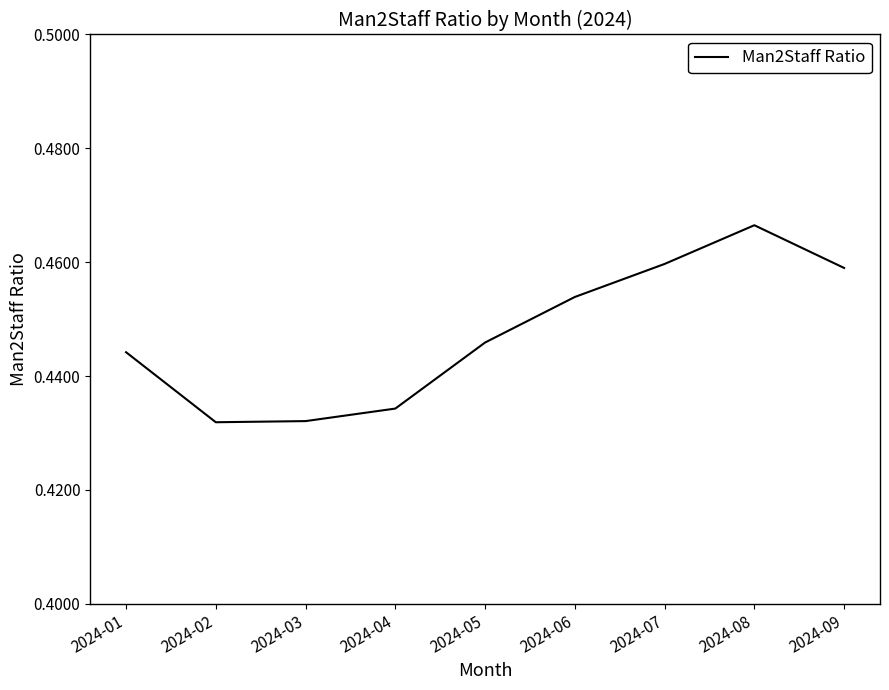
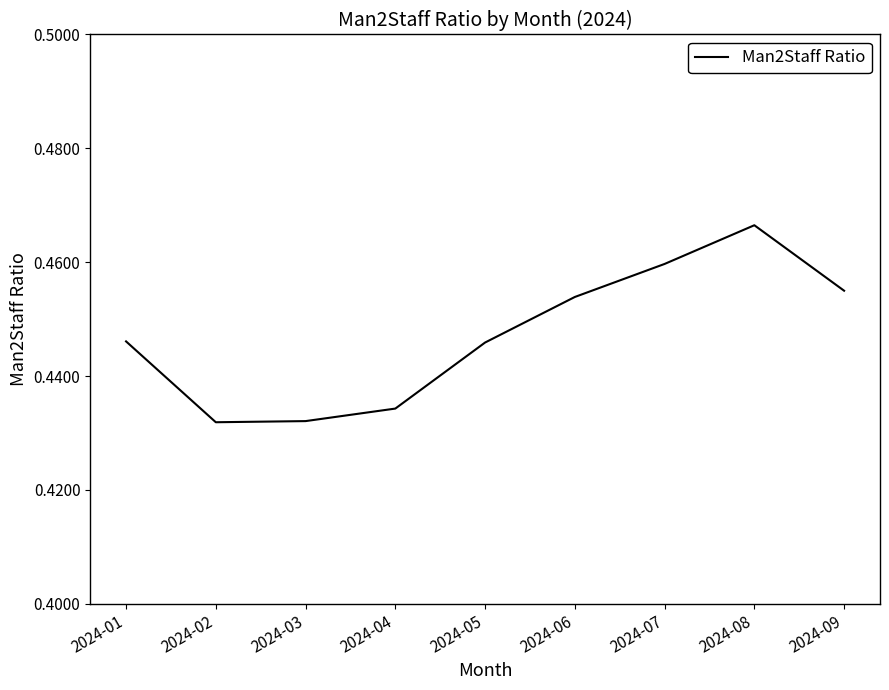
2024-01: 0.444 -> 0.446
2024-09: 0.459 -> 0.455
